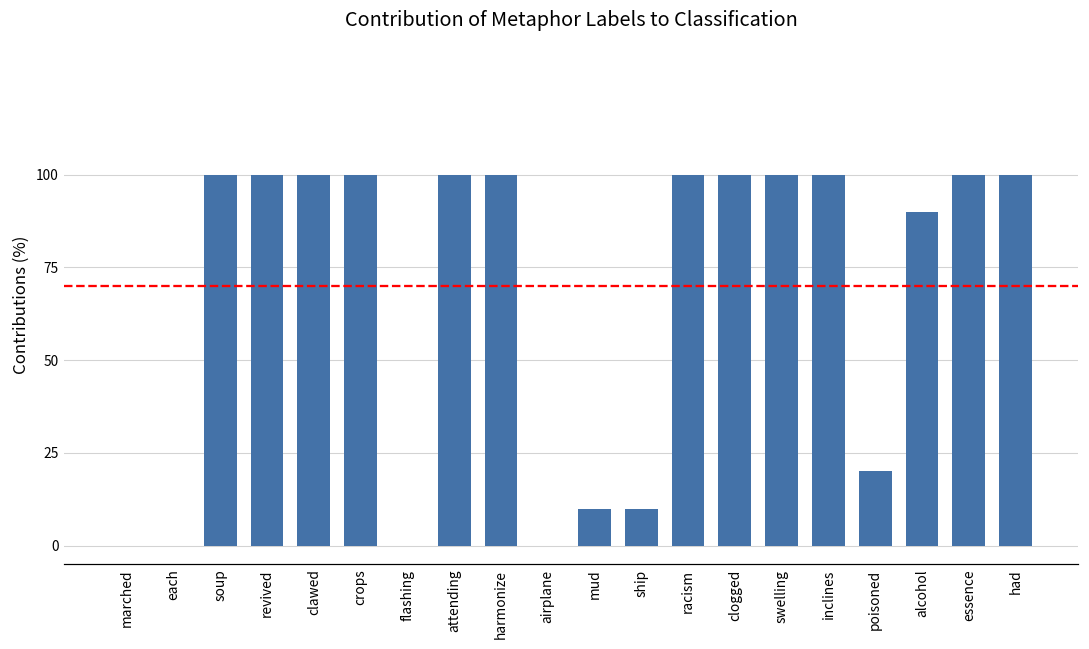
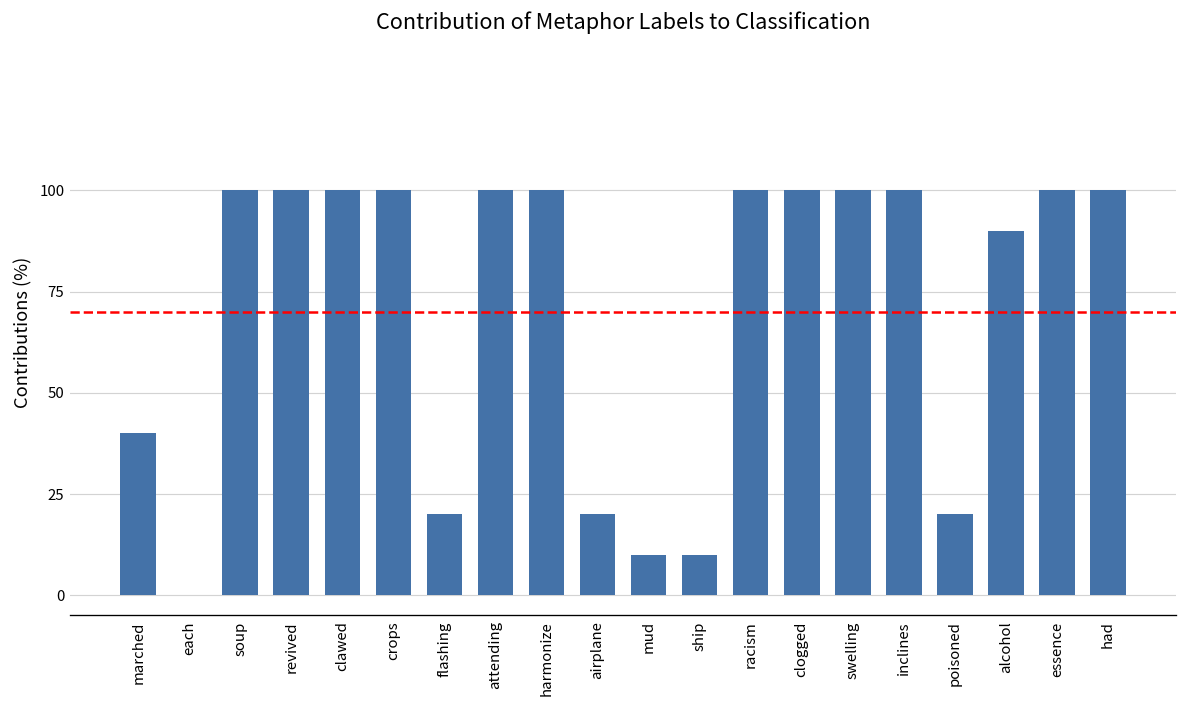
marched: 0 -> 40
flashing: 0 -> 20
airplane: 0 -> 20
